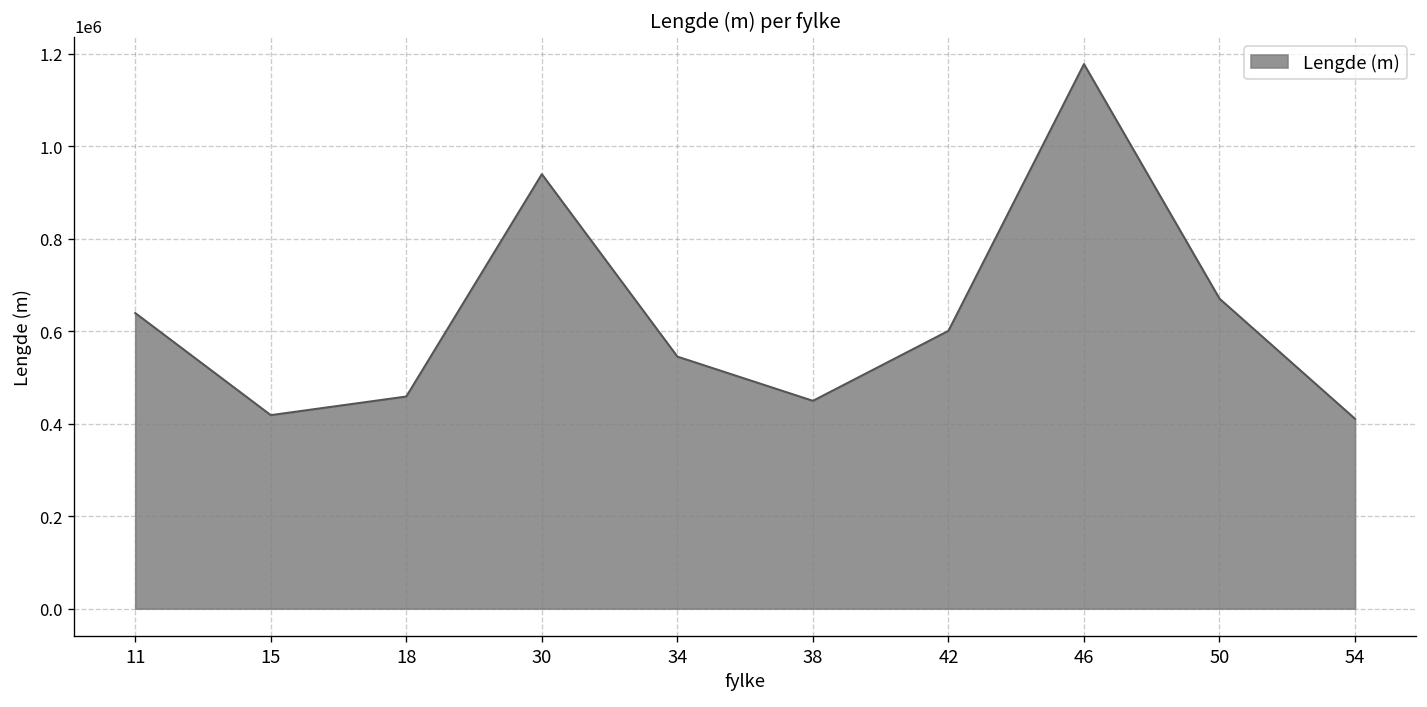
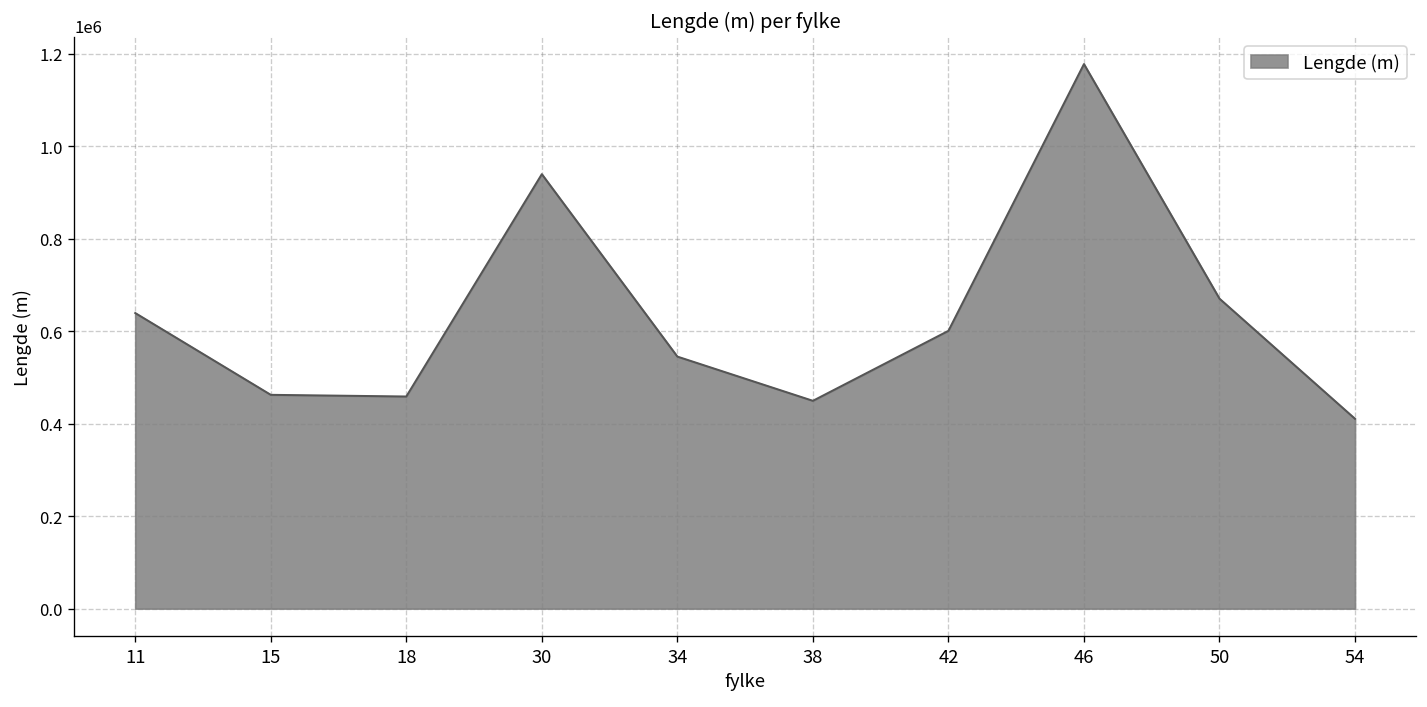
15: 420000 -> 460000
